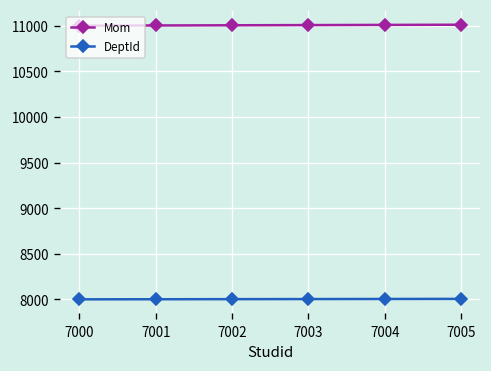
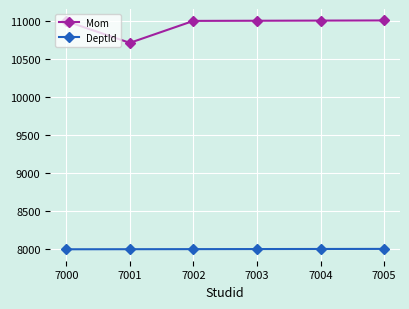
Mom, 7001: 11000 -> 10700
